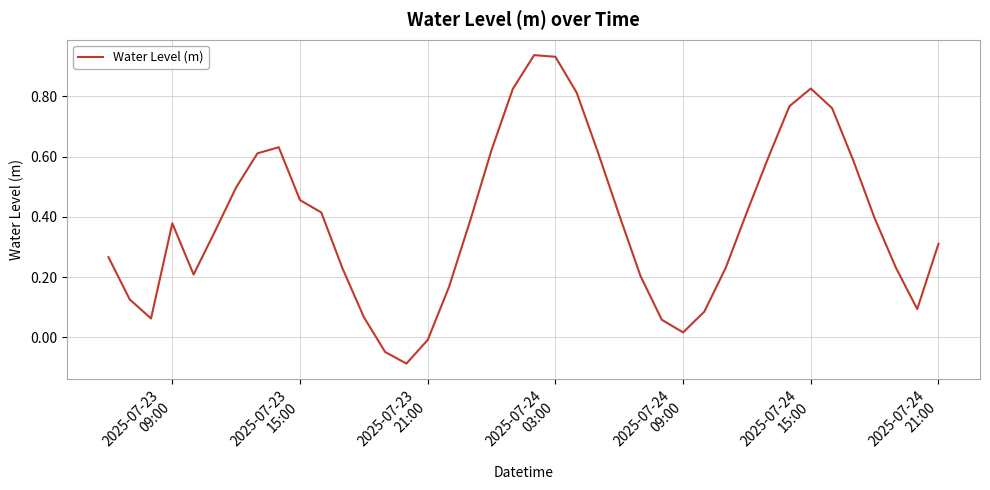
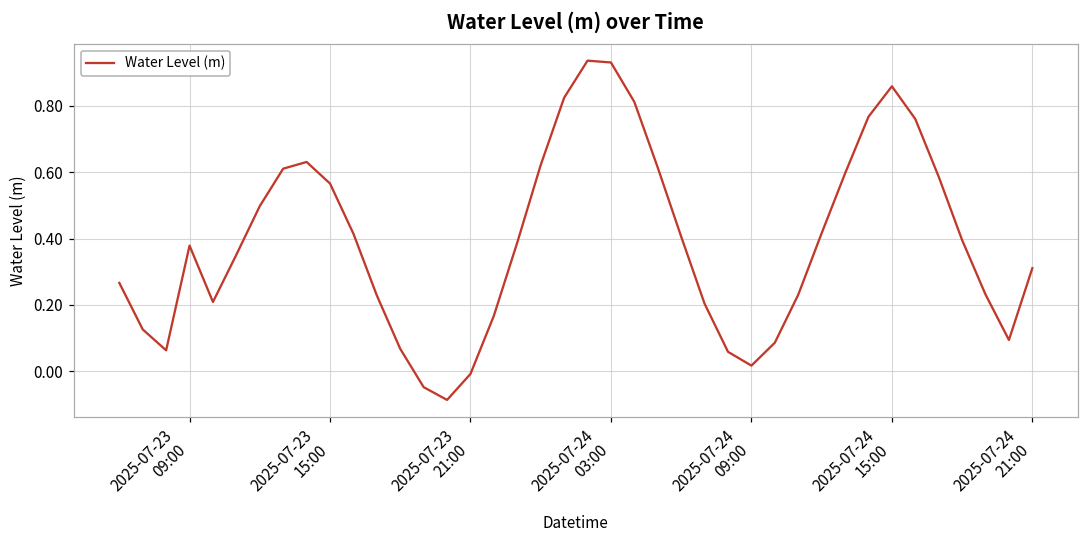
2025-07-23 15:00: 0.46 -> 0.57
2025-07-24 15:00: 0.83 -> 0.86
